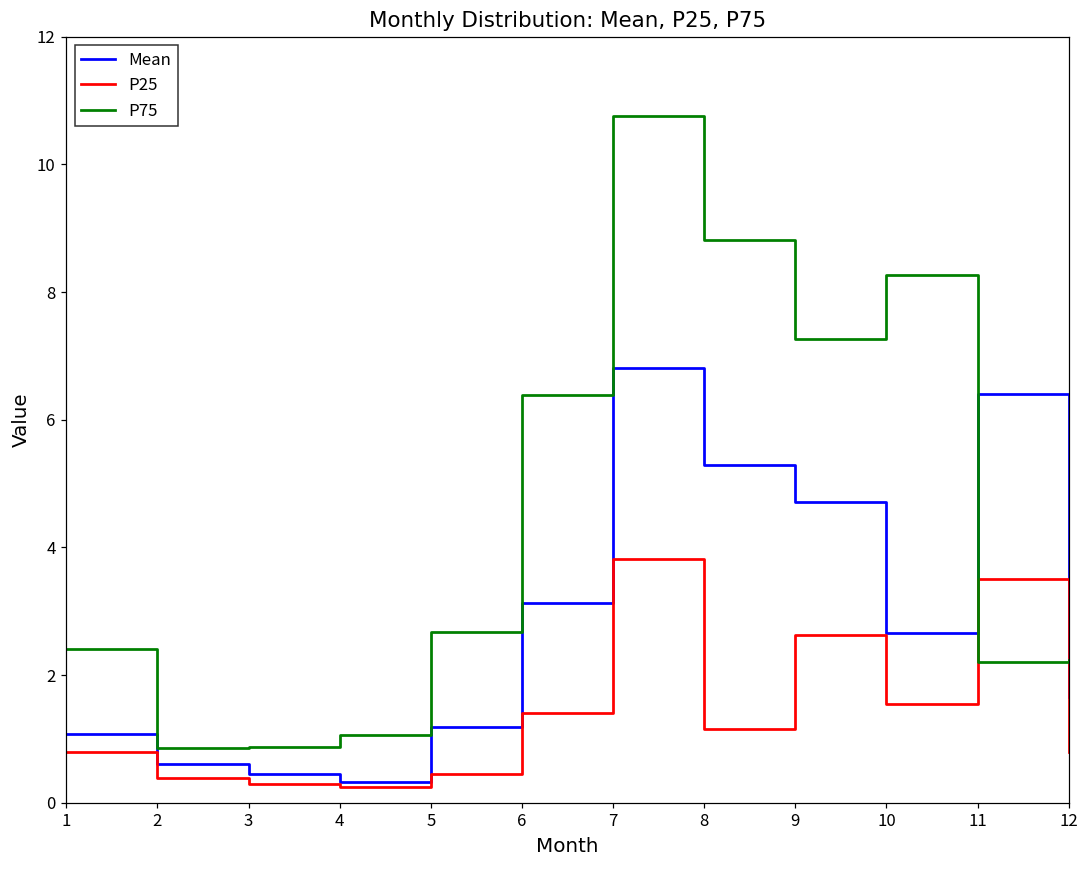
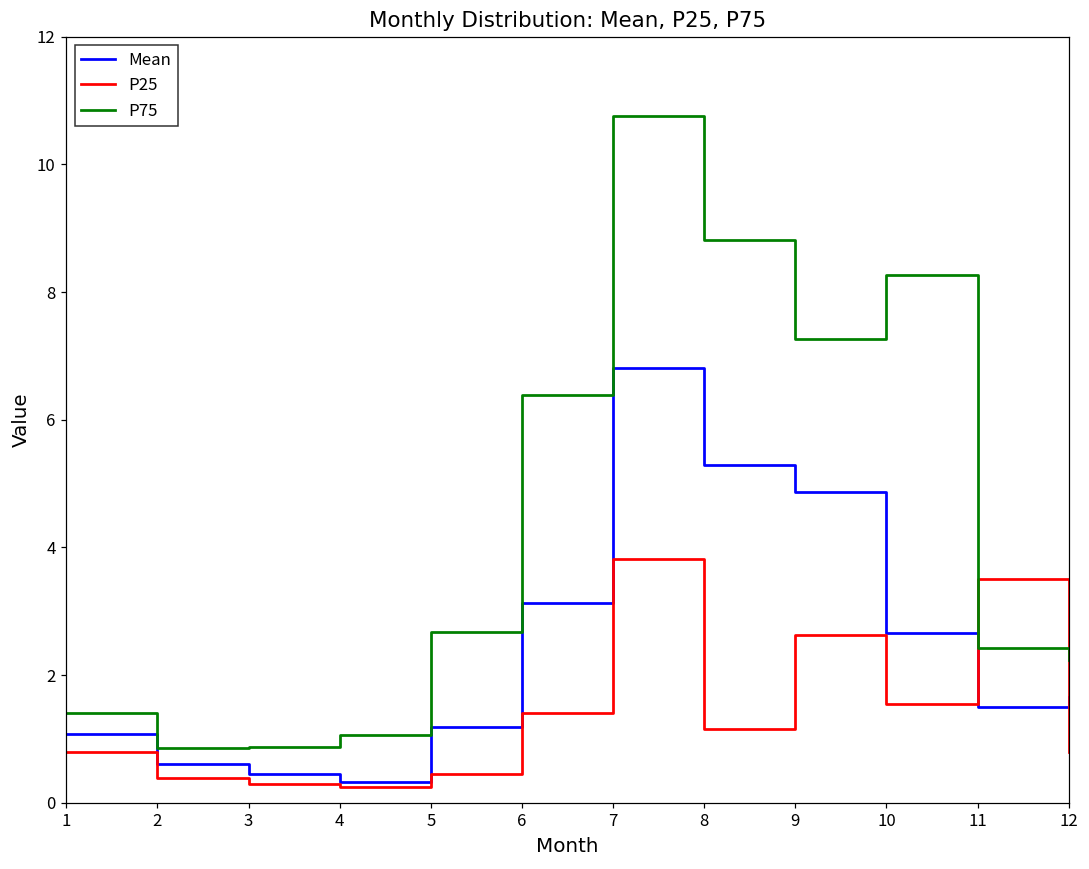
P75, 1: 2.4 -> 1.4
Mean, 9: 4.7 -> 4.9
Mean, 11: 6.4 -> 1.5
P75, 11: 2.2 -> 2.4
